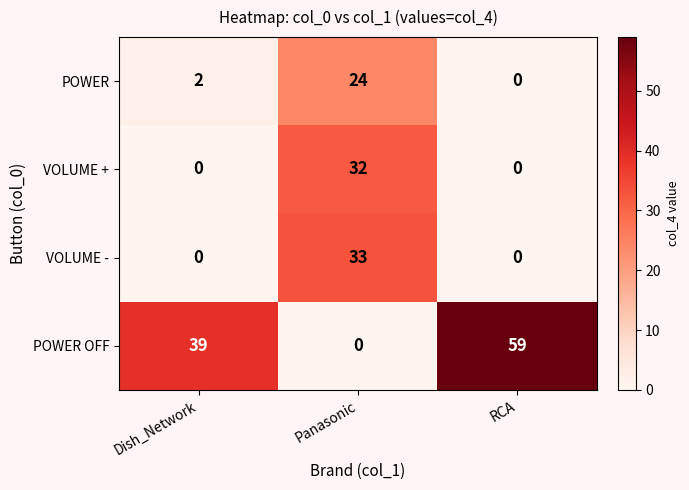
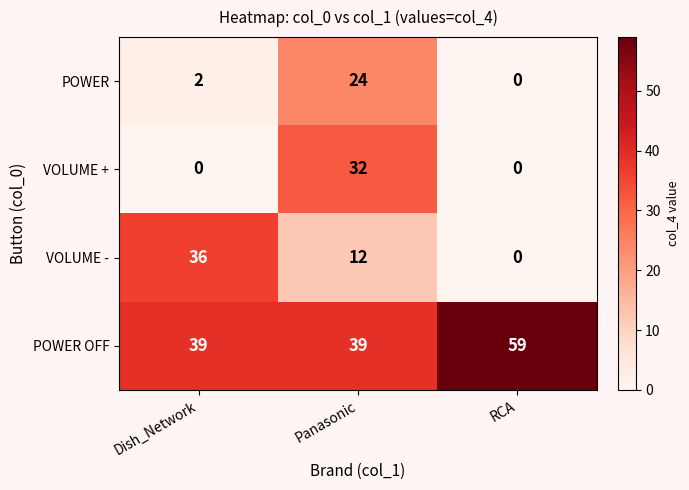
VOLUME -, Dish_Network: 0 -> 36
VOLUME -, Panasonic: 33 -> 12
POWER OFF, Panasonic: 0 -> 39
